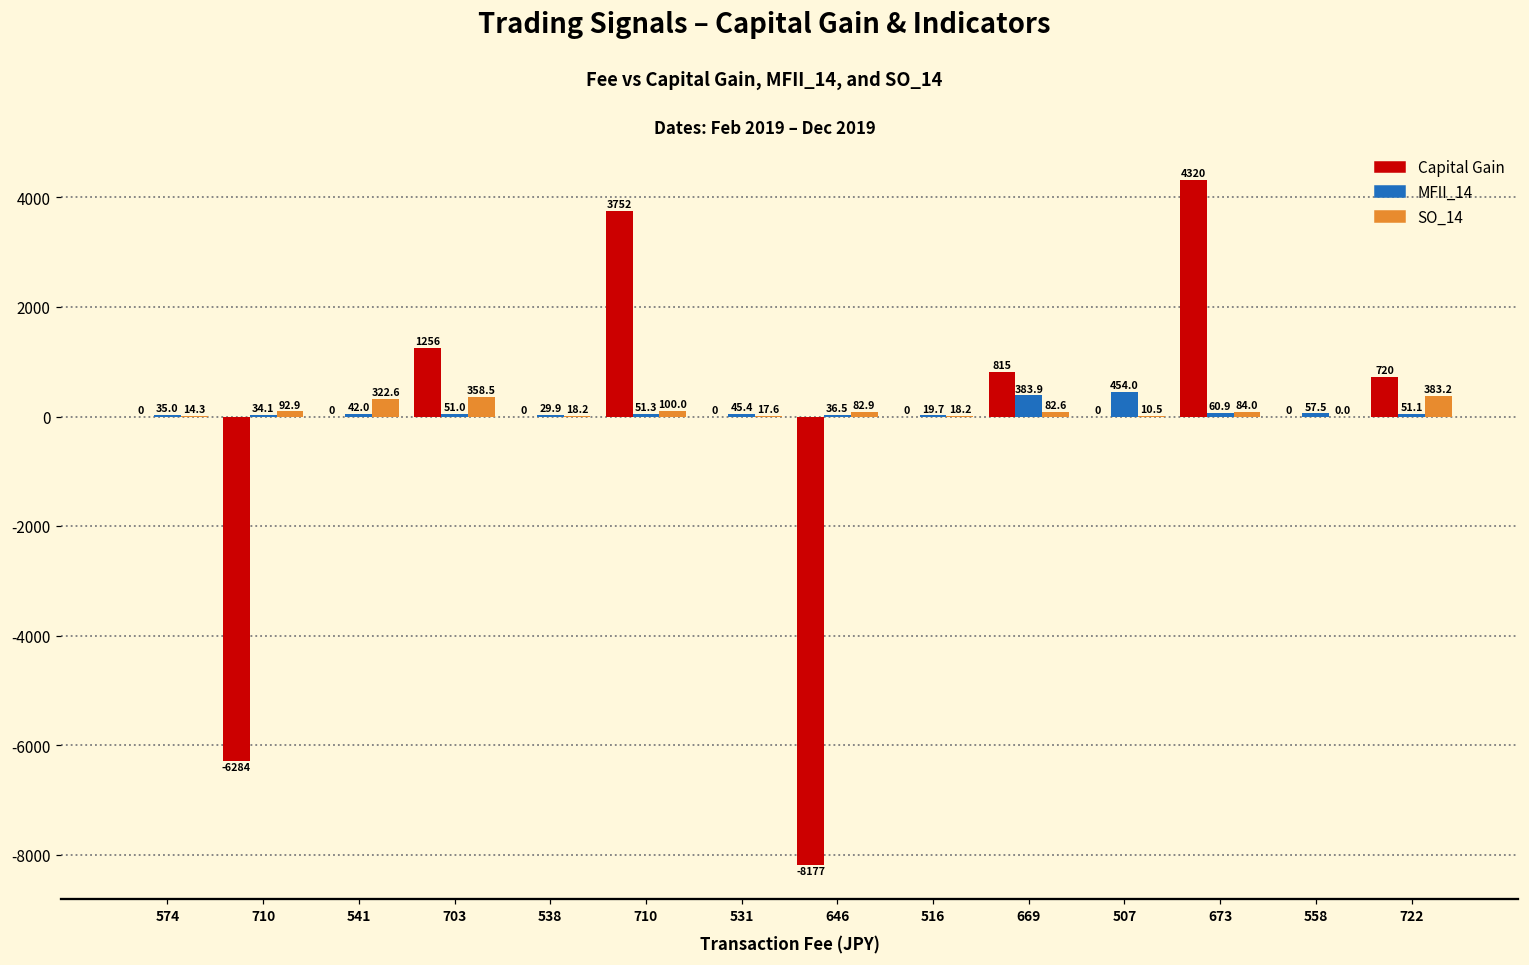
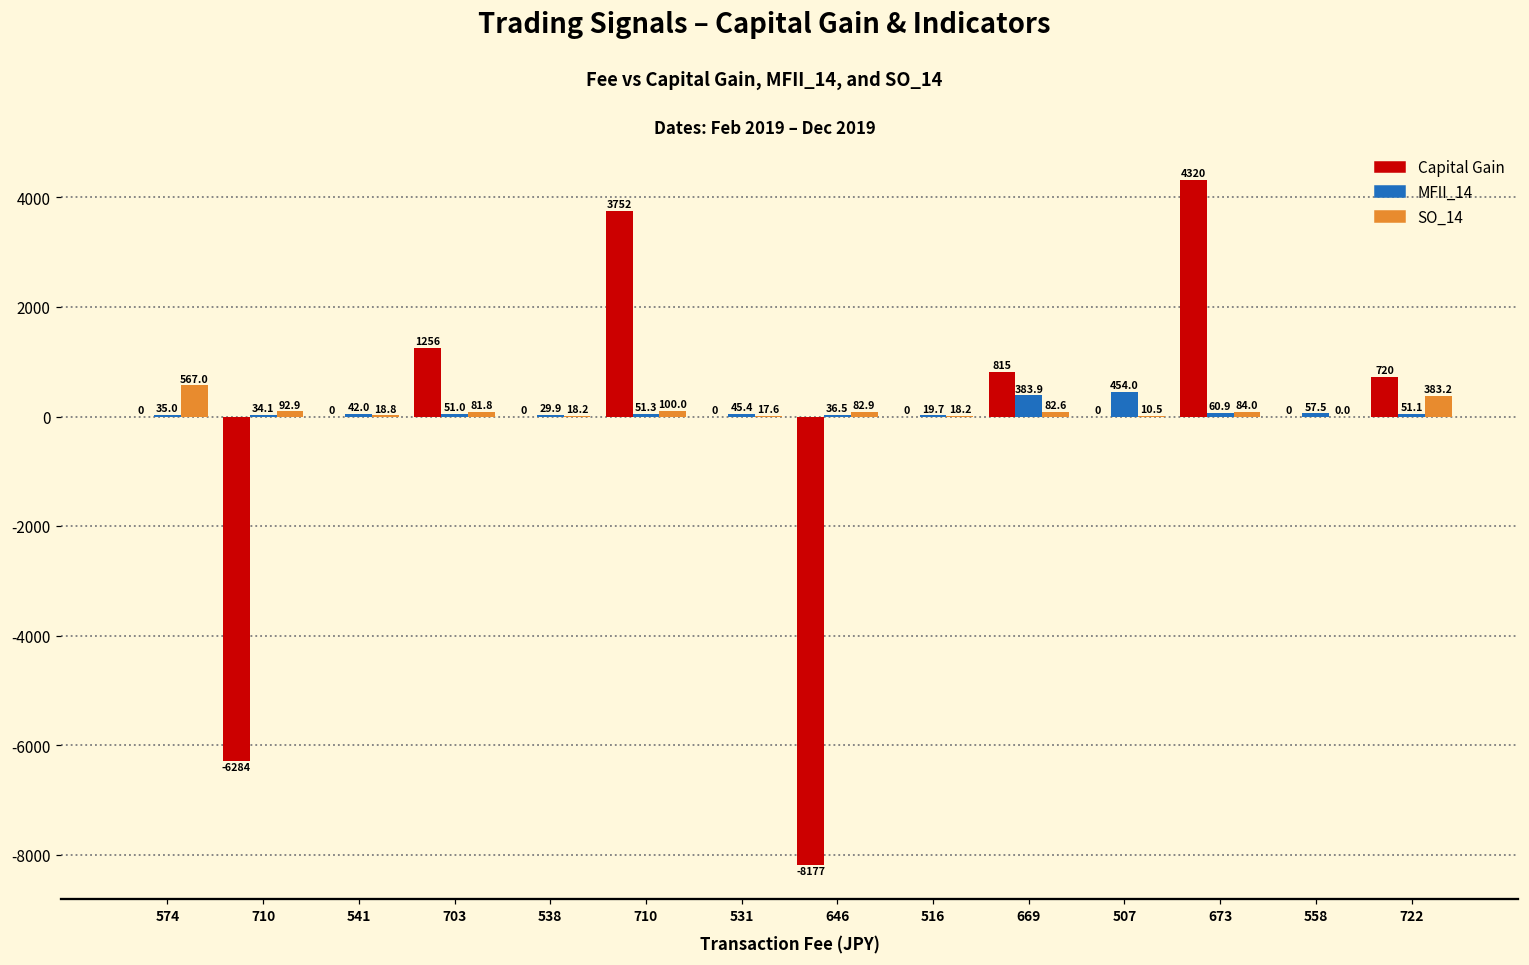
SO_14, 574: 14.3 -> 567.0
SO_14, 541: 322.6 -> 18.8
SO_14, 703: 358.5 -> 81.8
